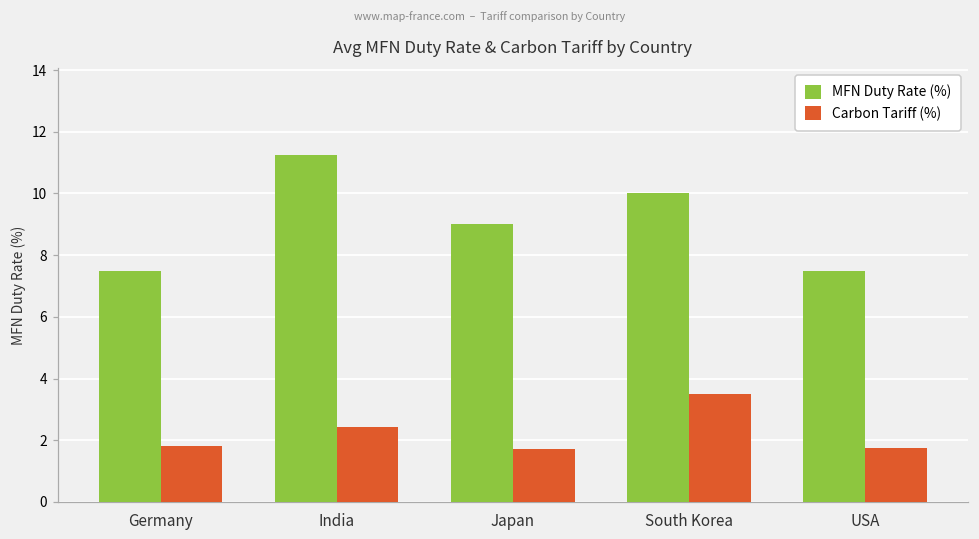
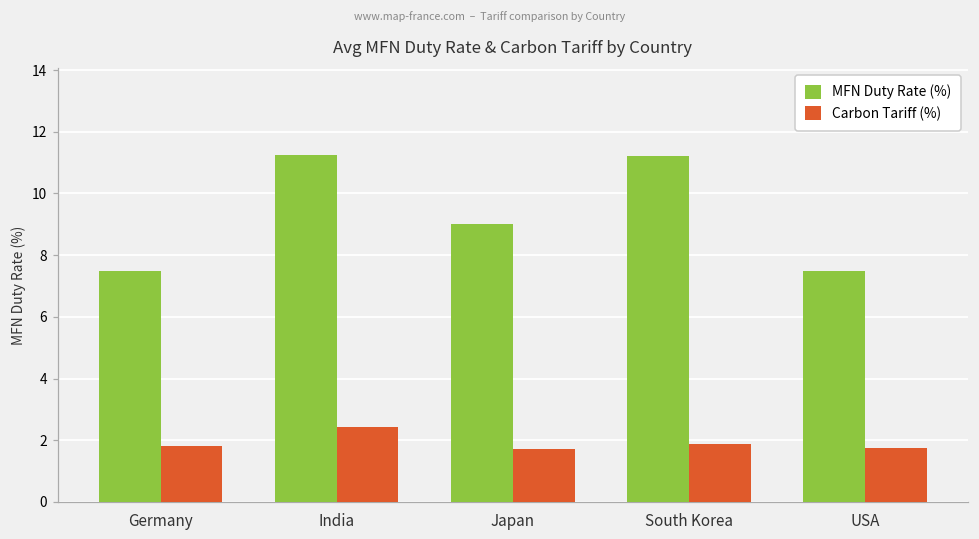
MFN Duty Rate (%), South Korea: 10.0 -> 11.2
Carbon Tariff (%), South Korea: 3.5 -> 1.9
